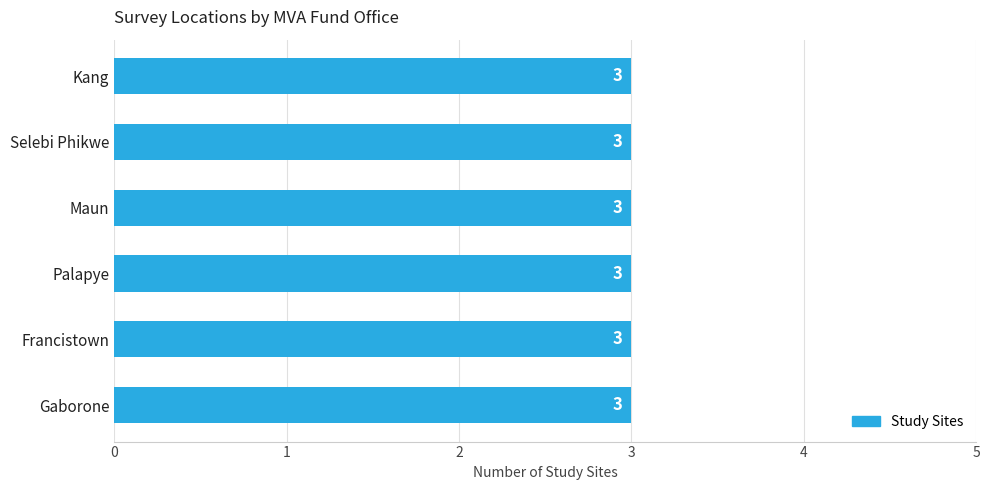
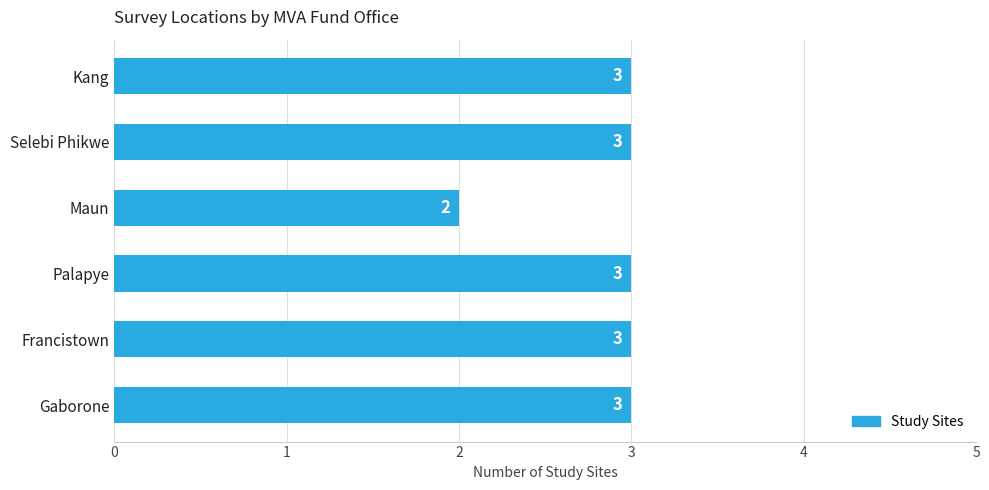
Maun: 3 -> 2
